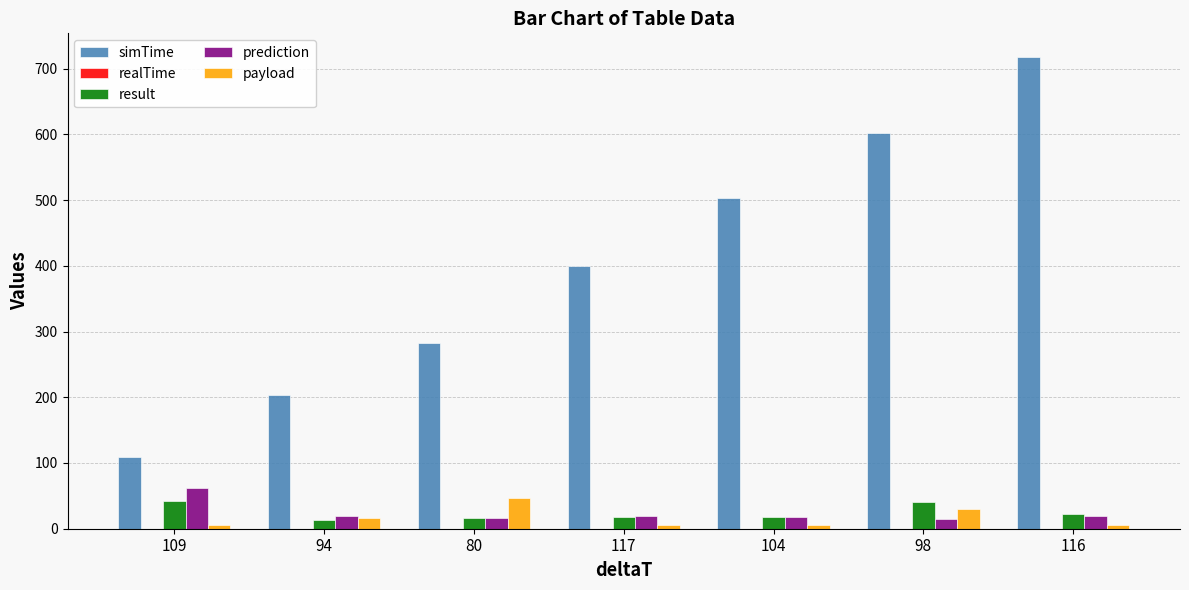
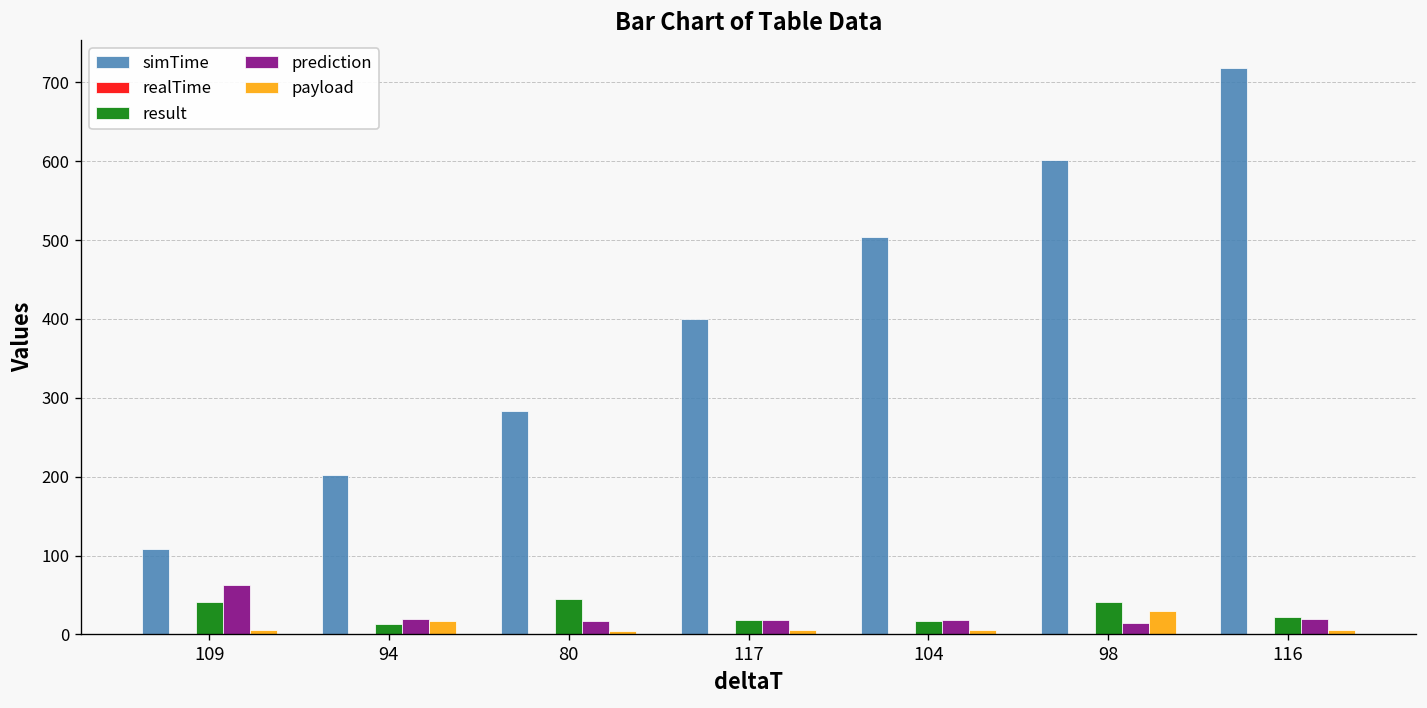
result, 80: 20 -> 40
payload, 80: 50 -> 0
